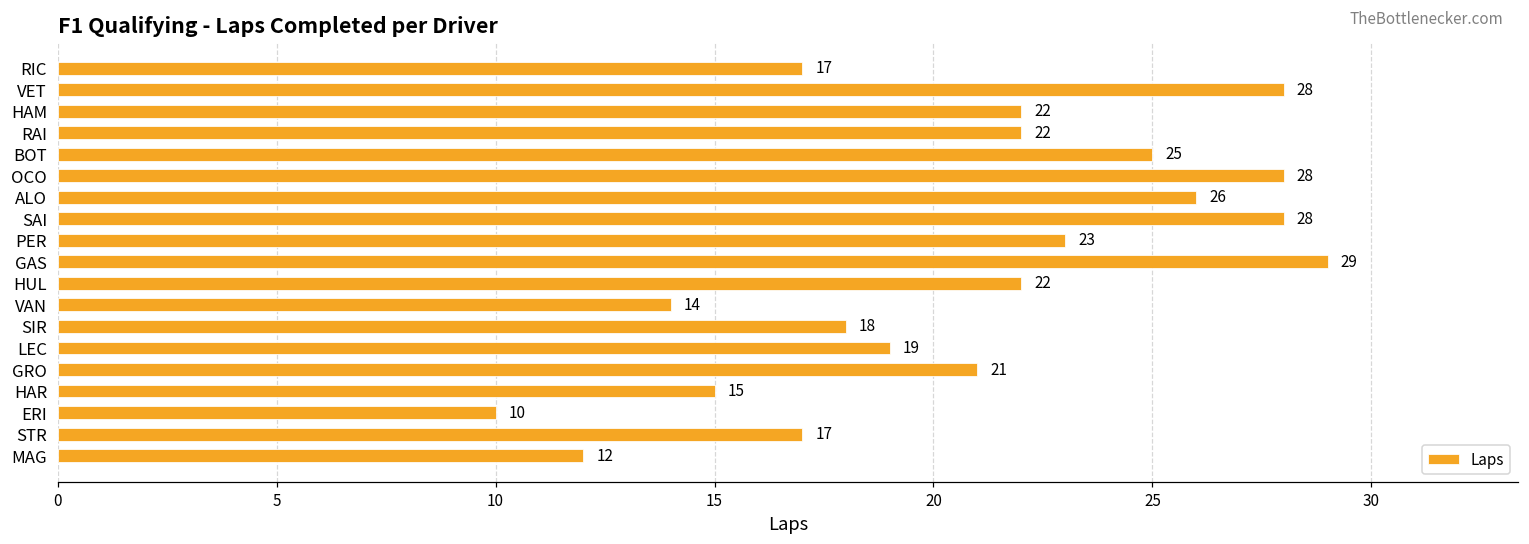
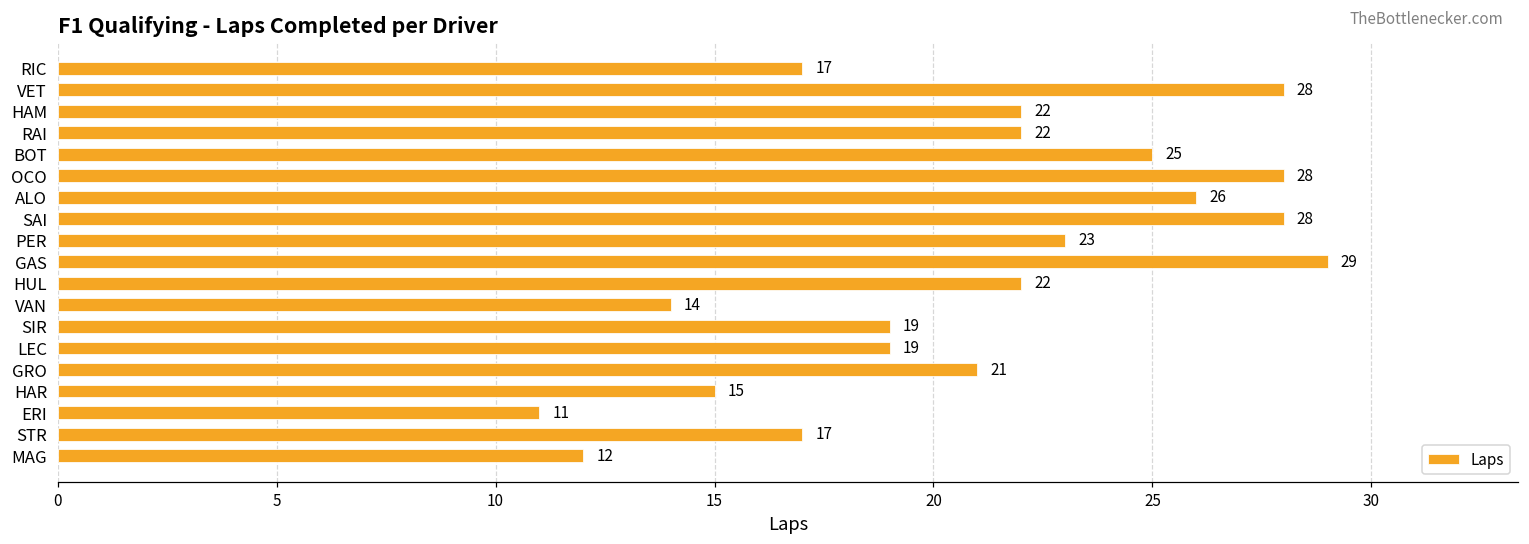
SIR: 18 -> 19
ERI: 10 -> 11
